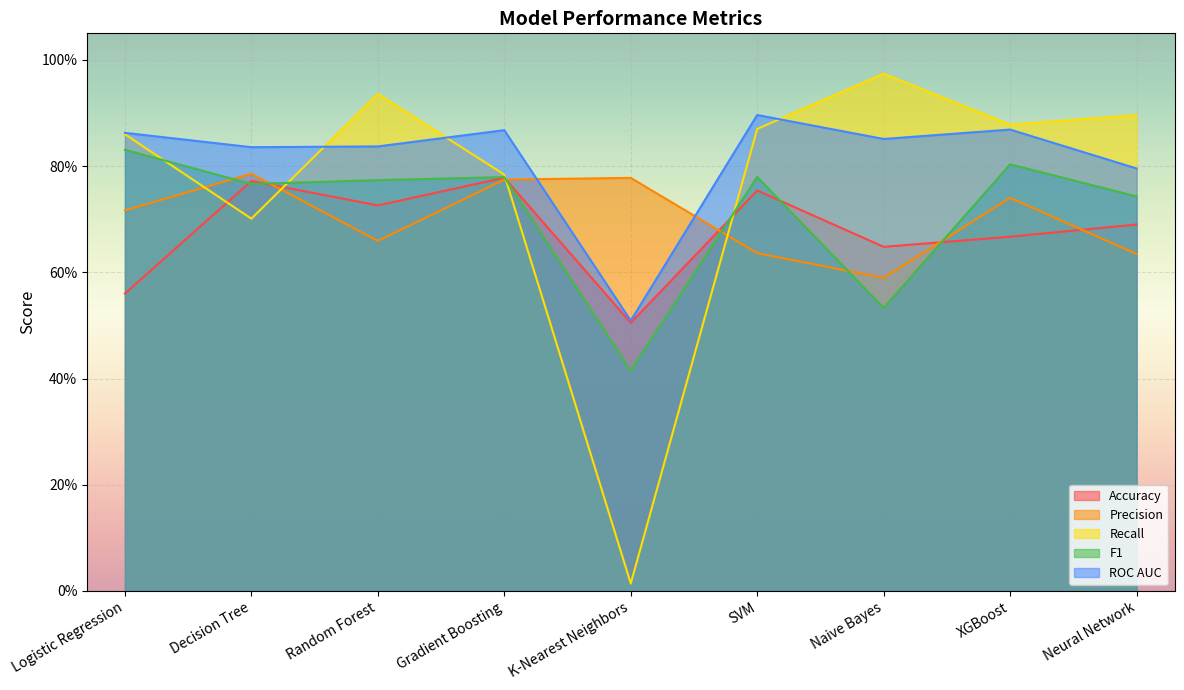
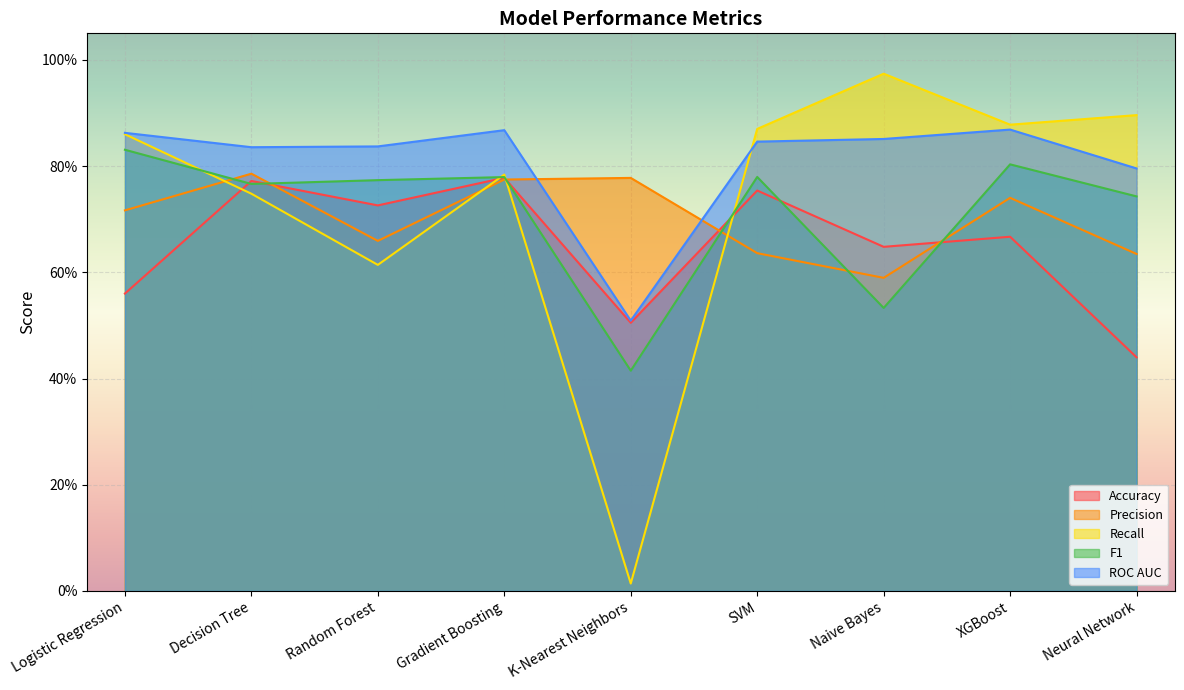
Recall, Decision Tree: 70% -> 75%
Recall, Random Forest: 94% -> 61%
ROC AUC, SVM: 90% -> 85%
Accuracy, Neural Network: 69% -> 44%
